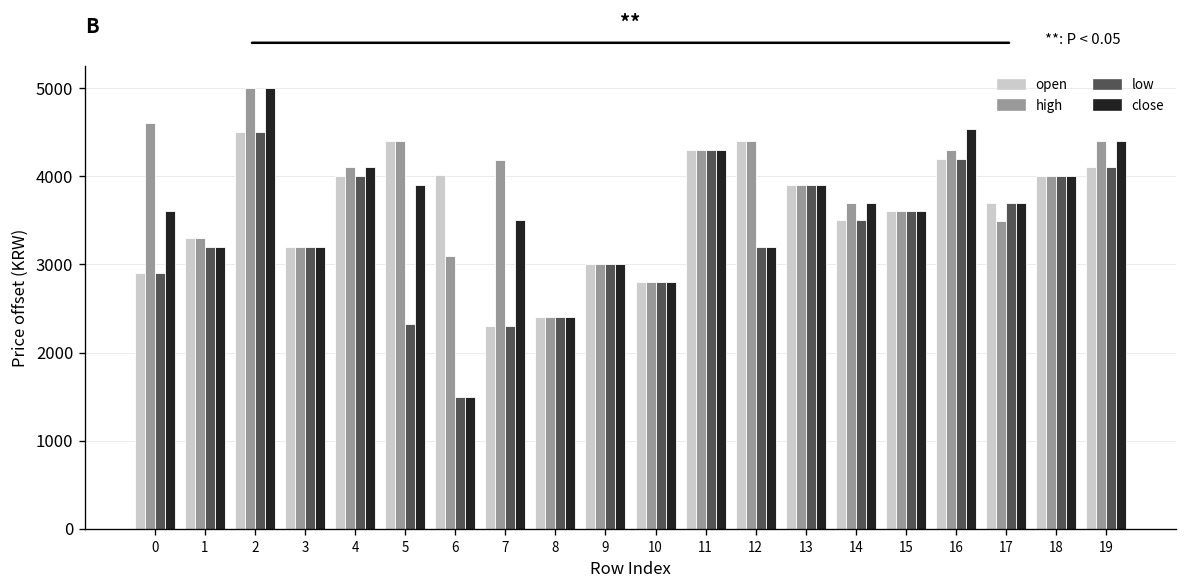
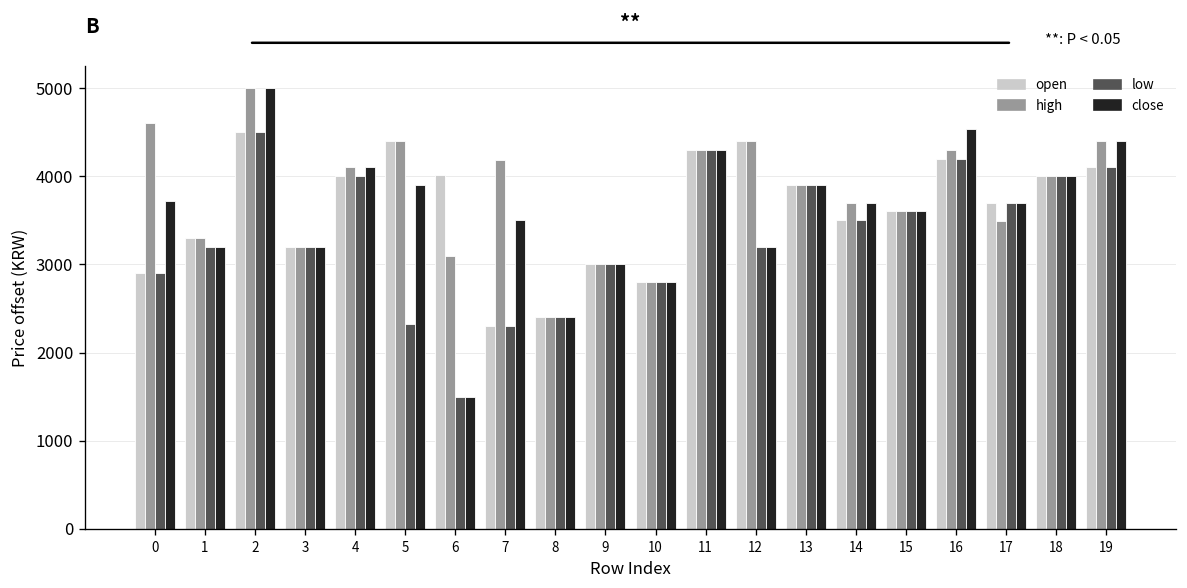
close, 0: 3600 -> 3700
